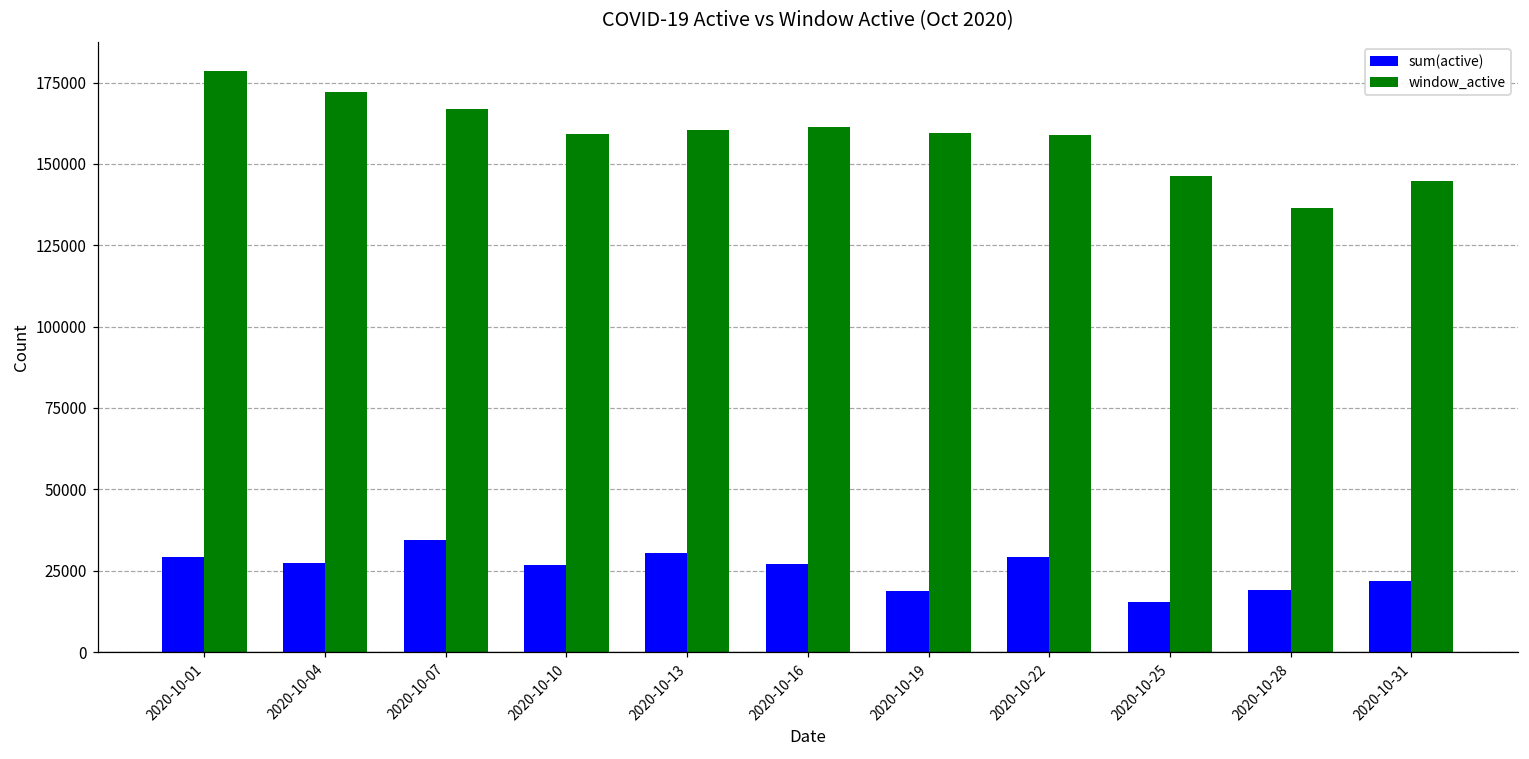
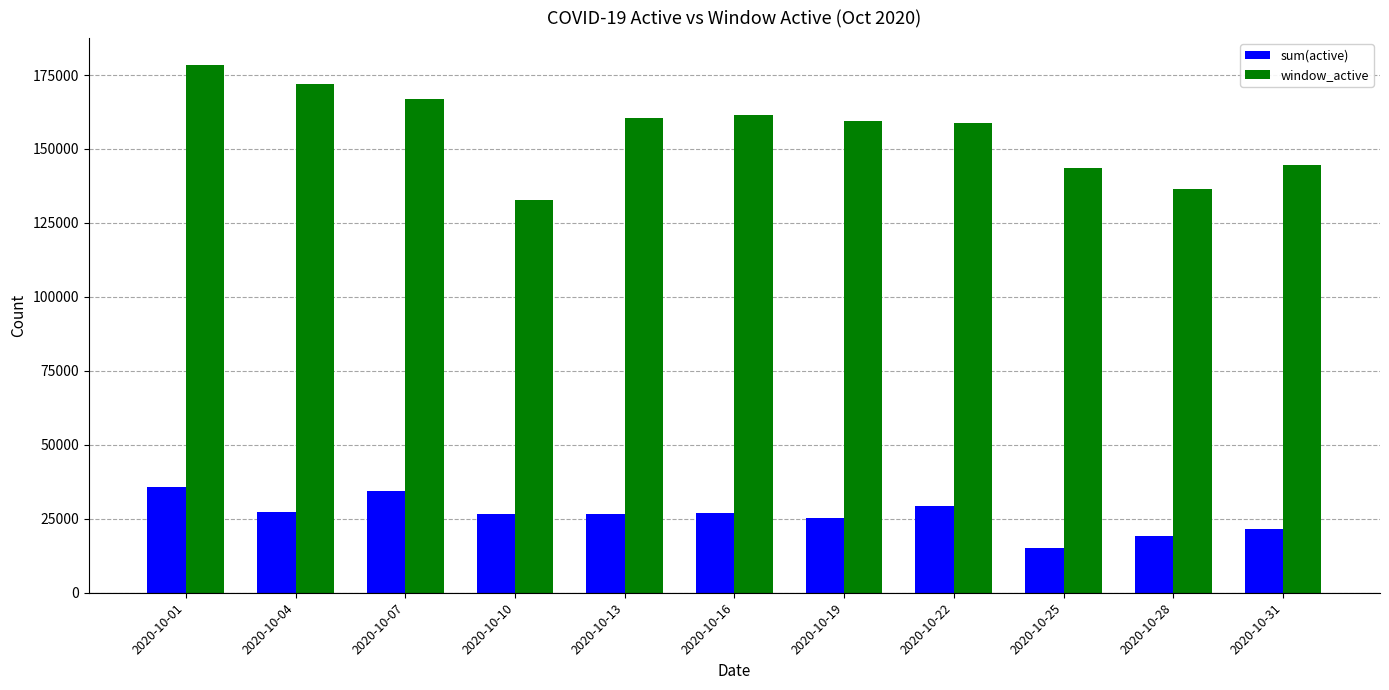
sum(active), 2020-10-01: 29000 -> 36000
window_active, 2020-10-10: 159000 -> 133000
sum(active), 2020-10-13: 31000 -> 27000
sum(active), 2020-10-19: 19000 -> 25000
window_active, 2020-10-25: 146000 -> 143000
